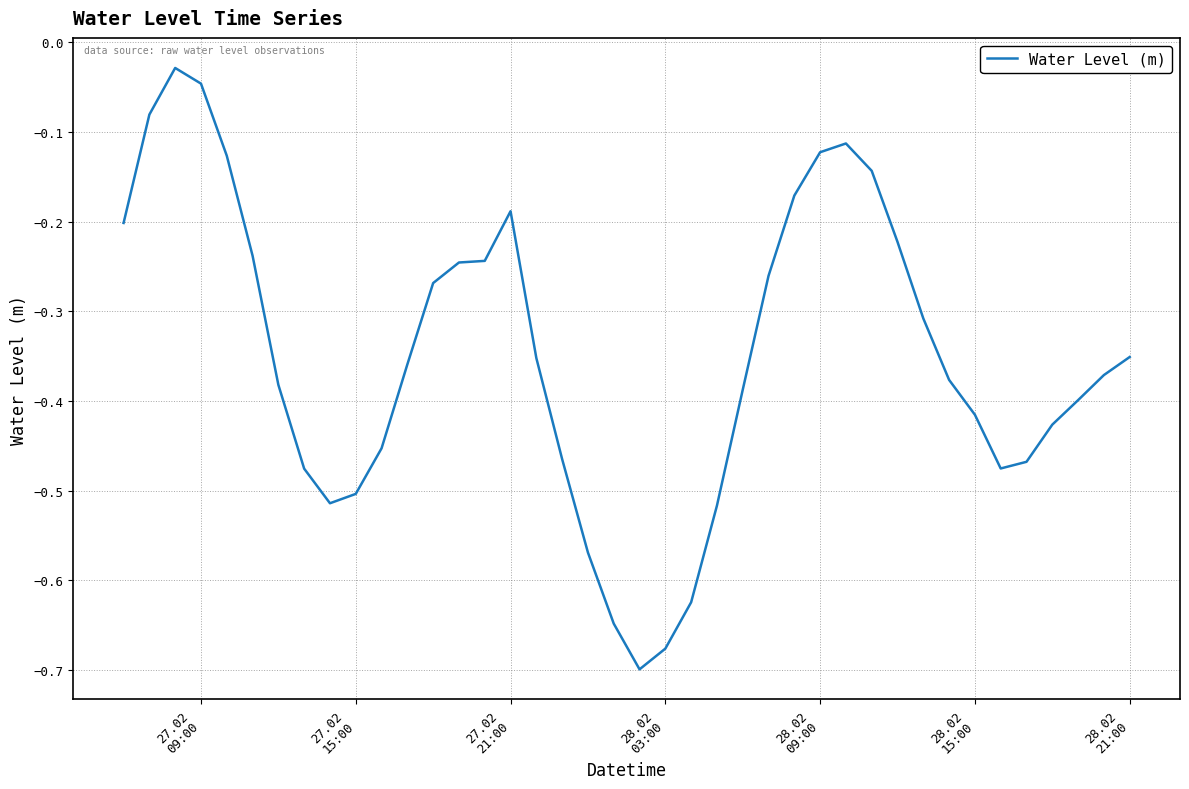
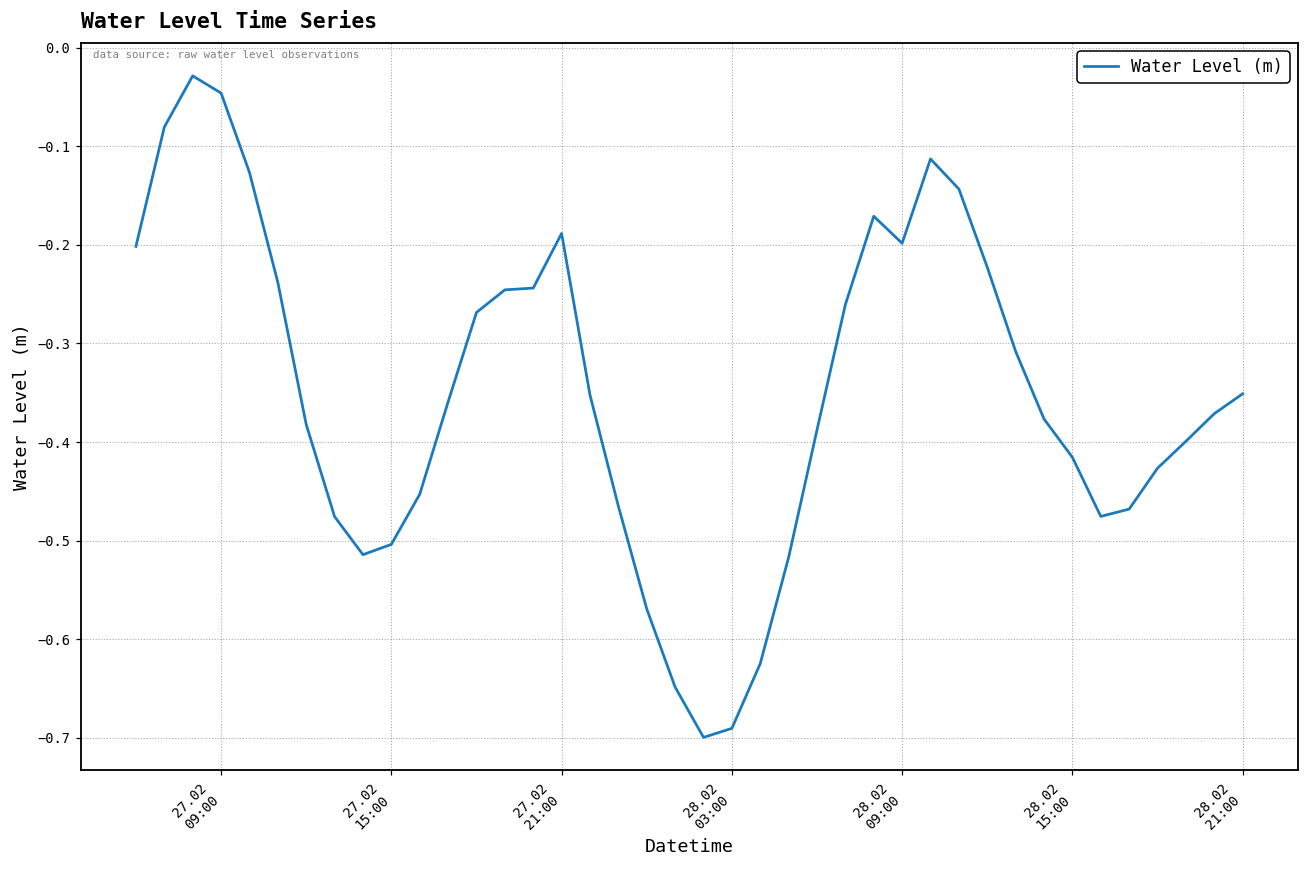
28.02 03:00: -0.68 -> -0.69
28.02 09:00: -0.12 -> -0.20
